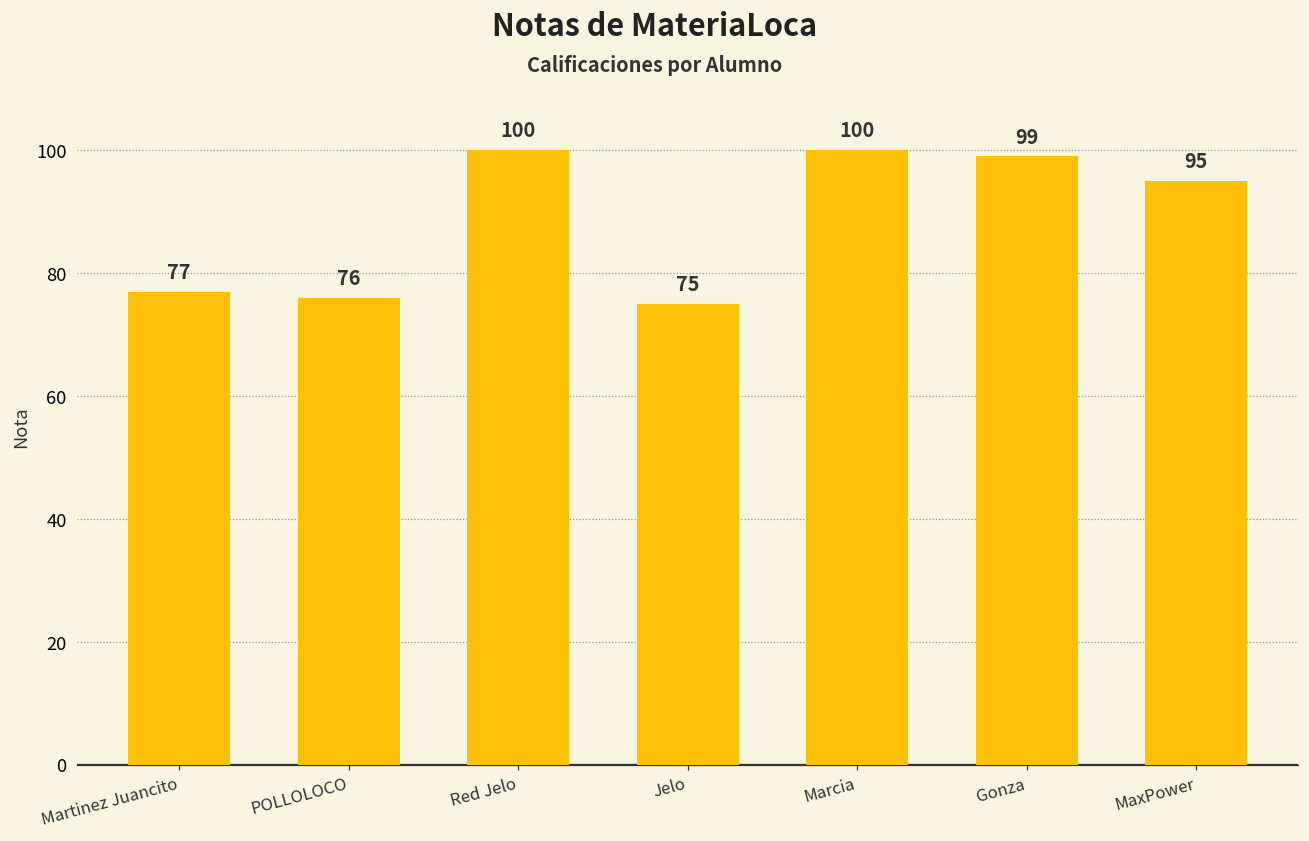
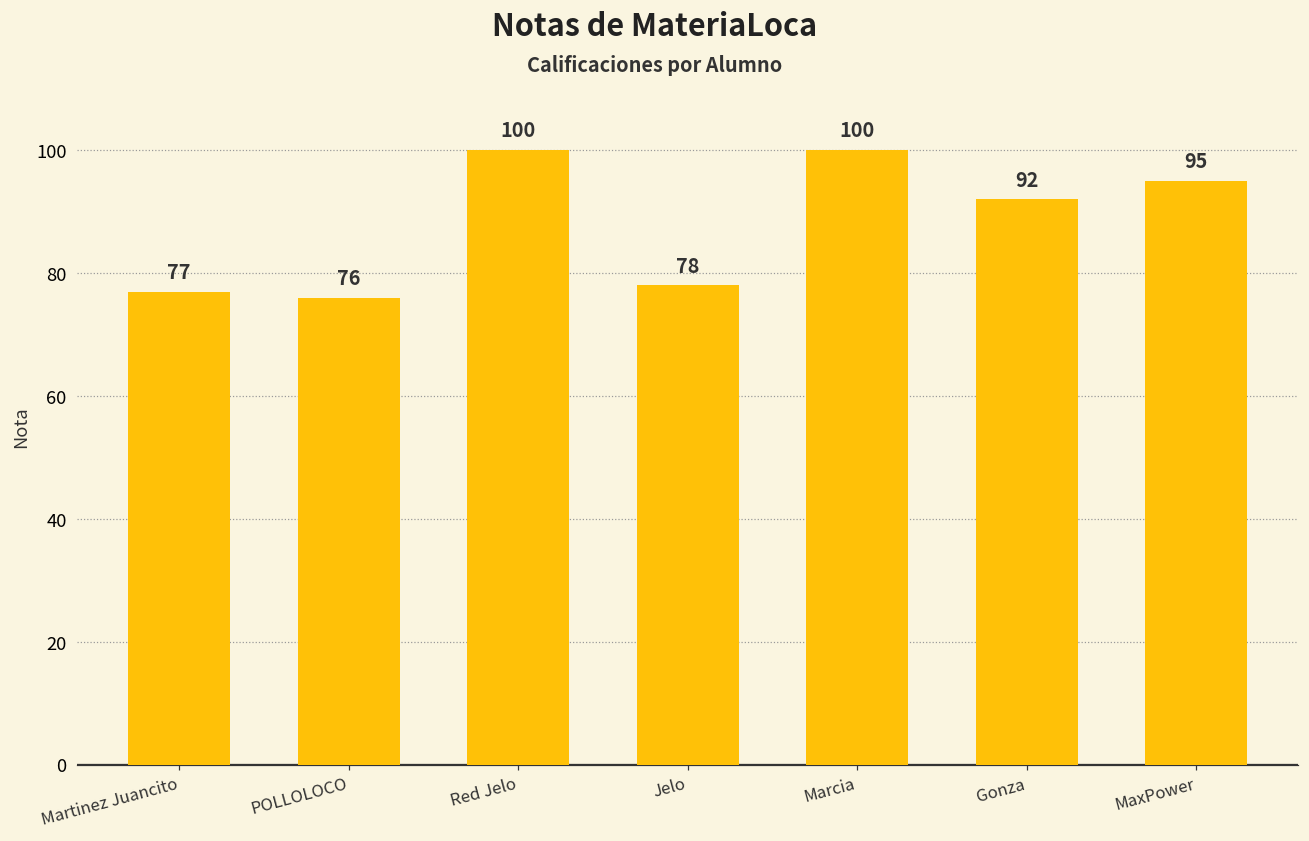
Jelo: 75 -> 78
Gonza: 99 -> 92
